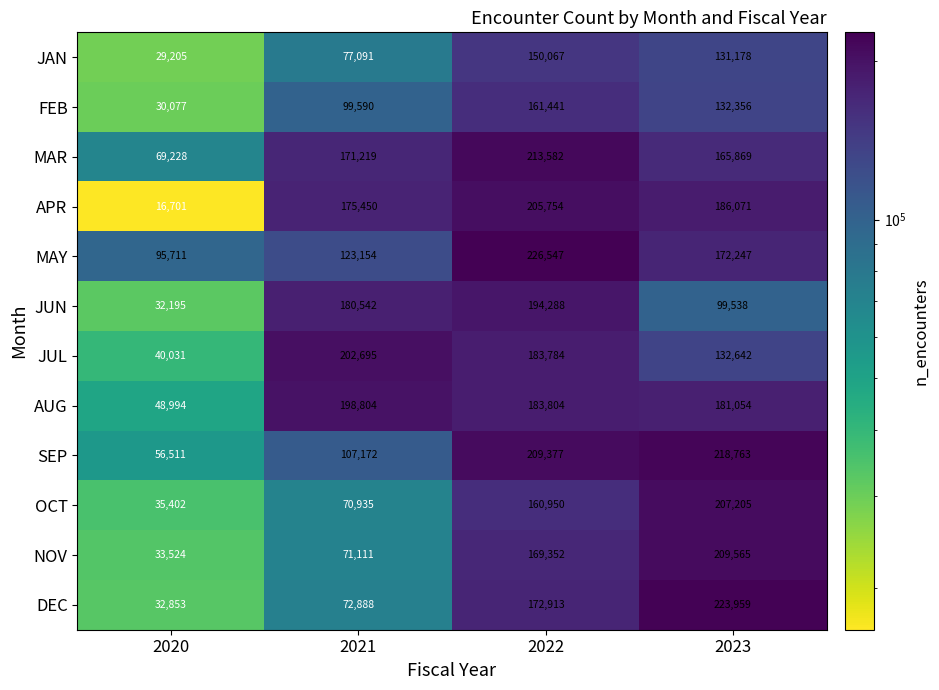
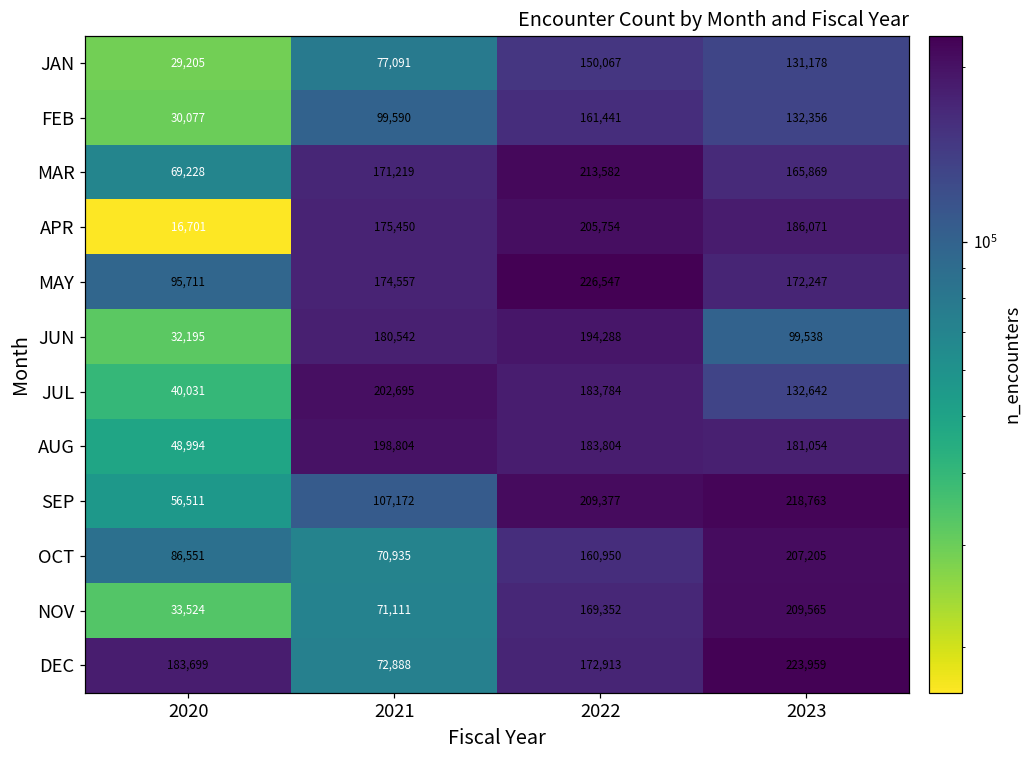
MAY, 2021: 123,154 -> 174,557
OCT, 2020: 35,402 -> 86,551
DEC, 2020: 32,853 -> 183,699
